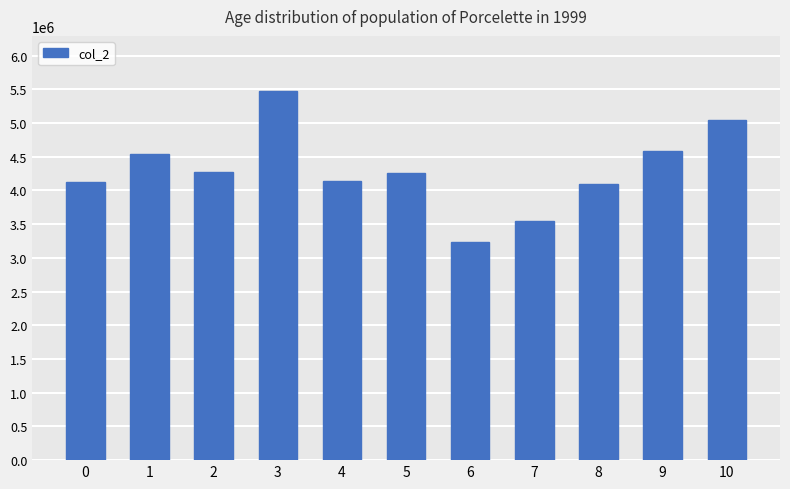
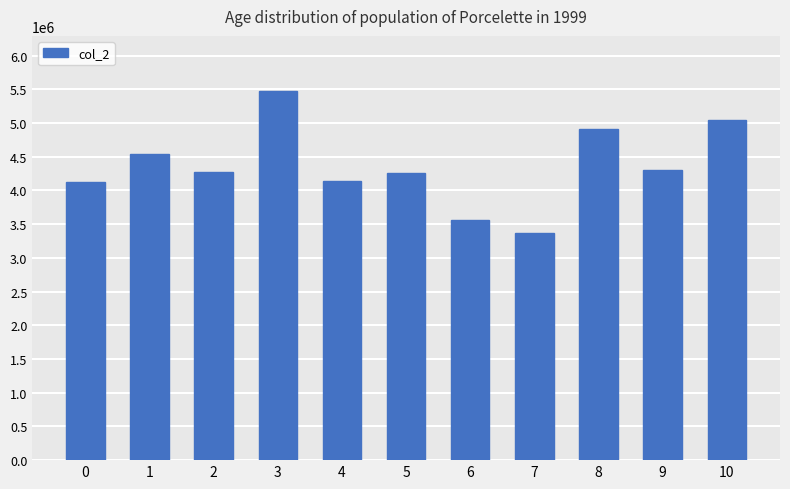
6: 3200000 -> 3600000
7: 3600000 -> 3400000
8: 4100000 -> 4900000
9: 4600000 -> 4300000
